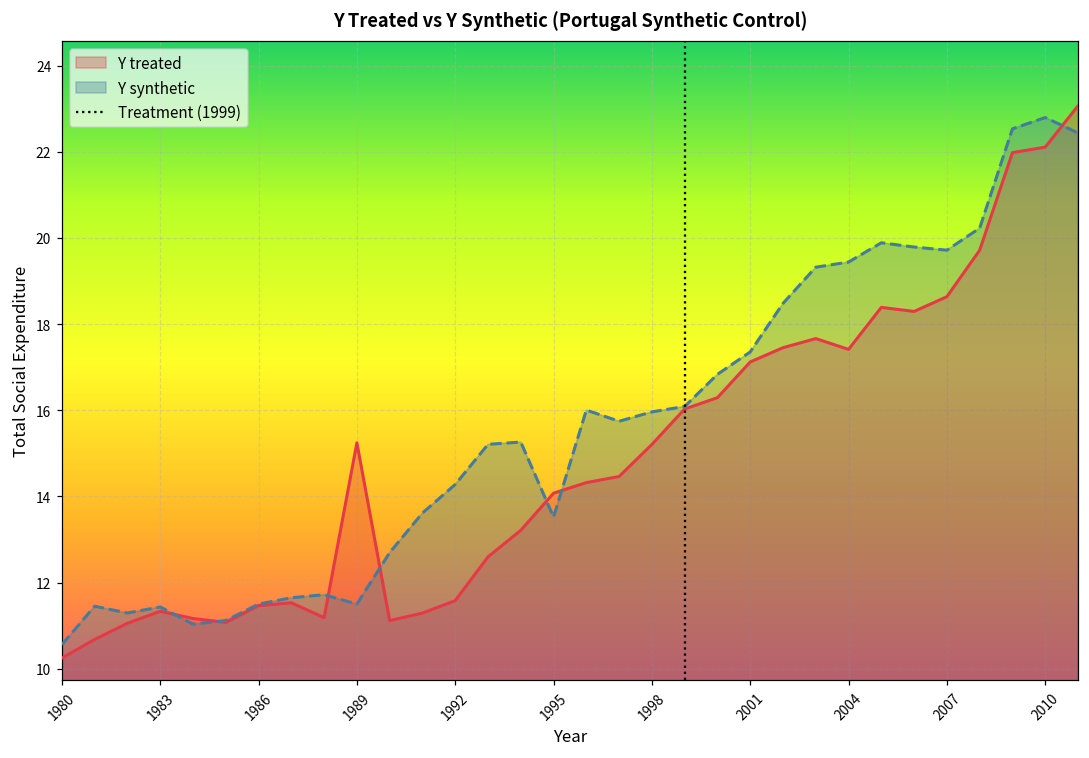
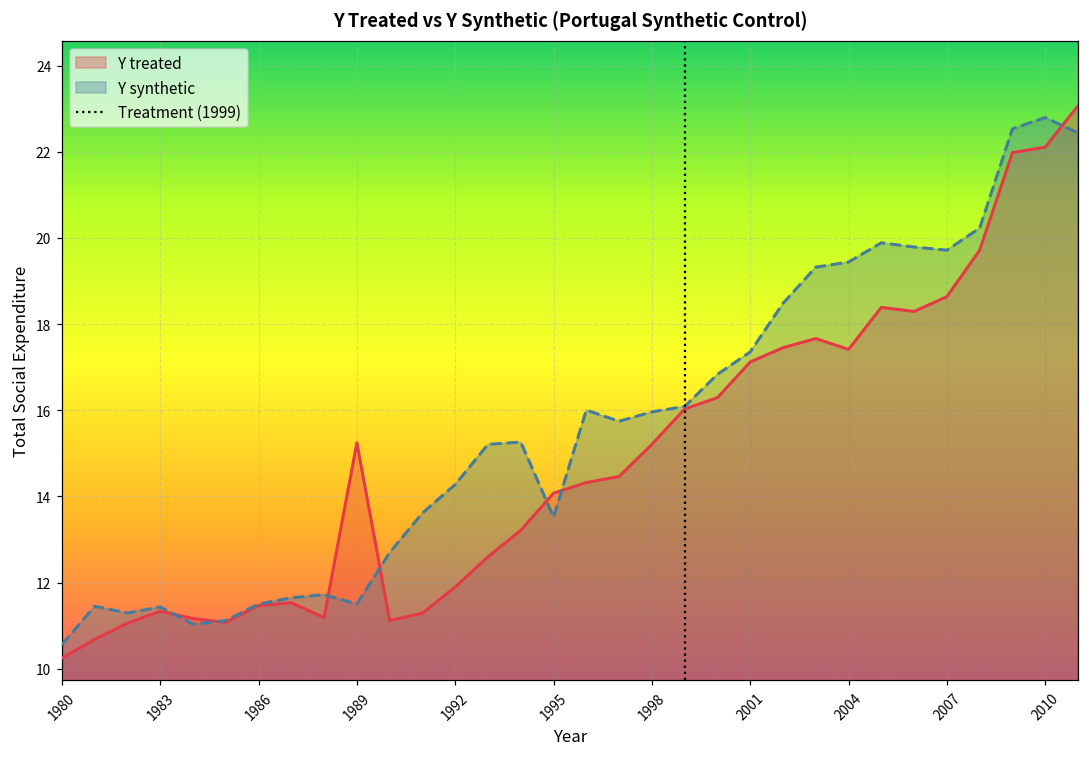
Y treated, 1992: 11.6 -> 11.9
